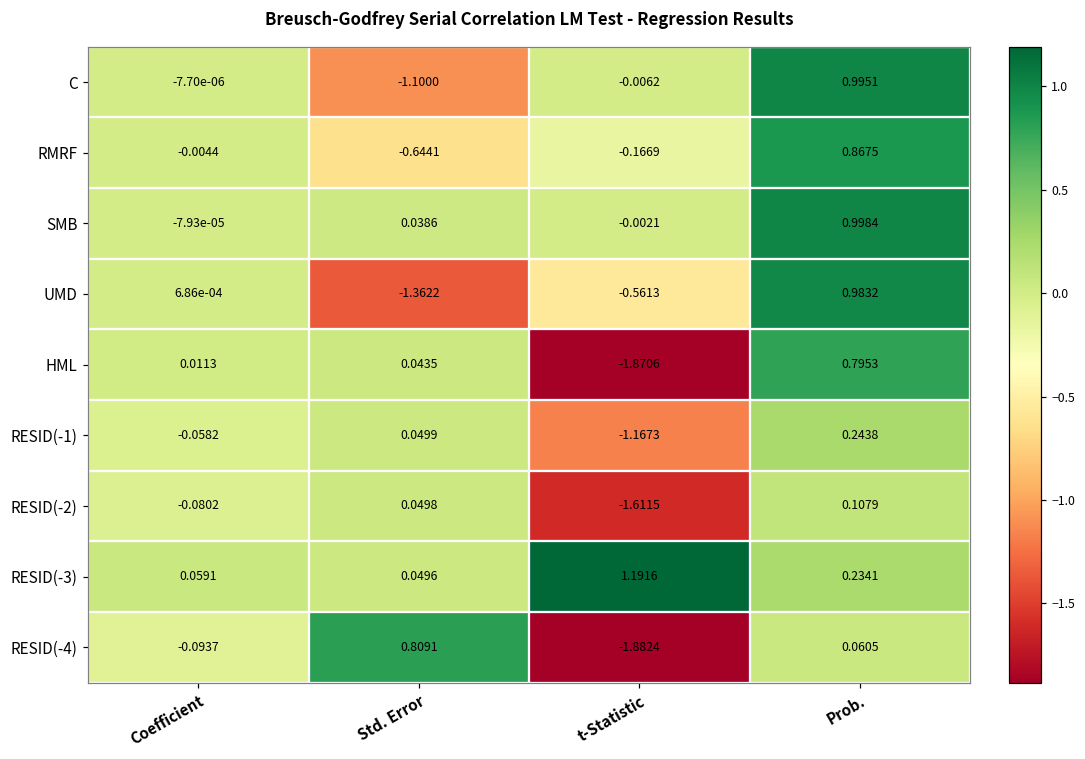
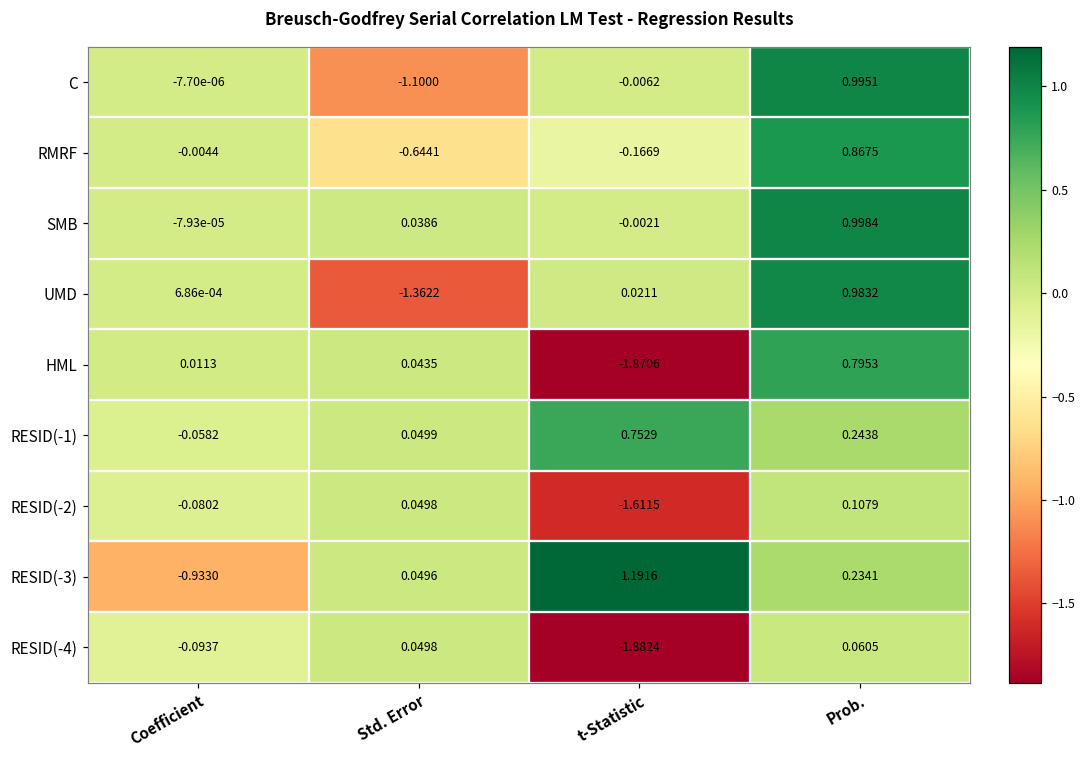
UMD, t-Statistic: -0.5613 -> 0.0211
RESID(-1), t-Statistic: -1.1673 -> 0.7529
RESID(-3), Coefficient: 0.0591 -> -0.9330
RESID(-4), Std. Error: 0.8091 -> 0.0498
